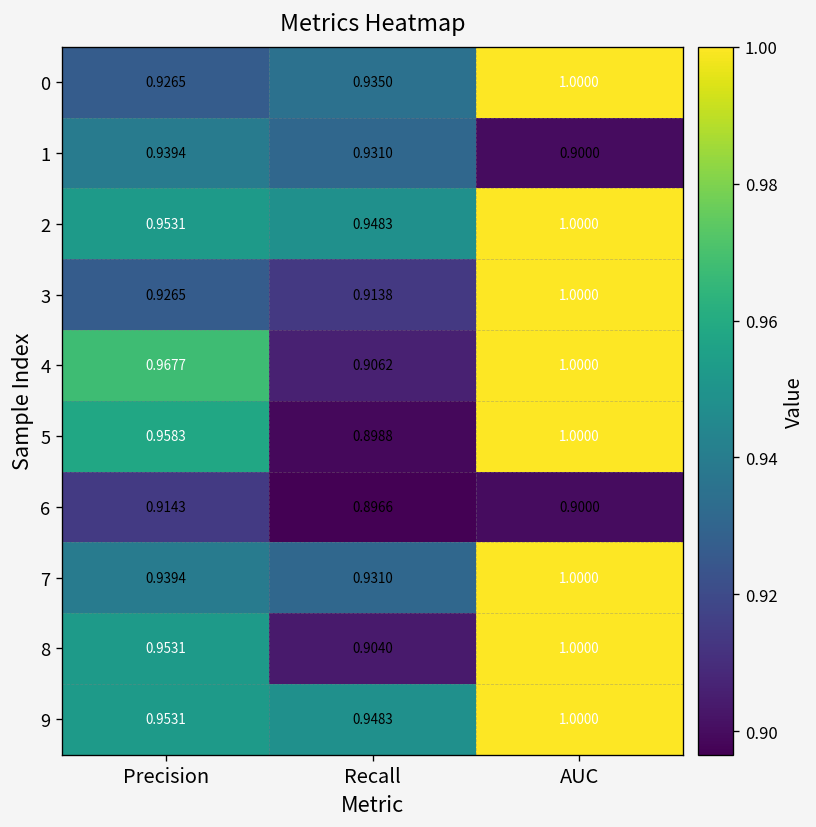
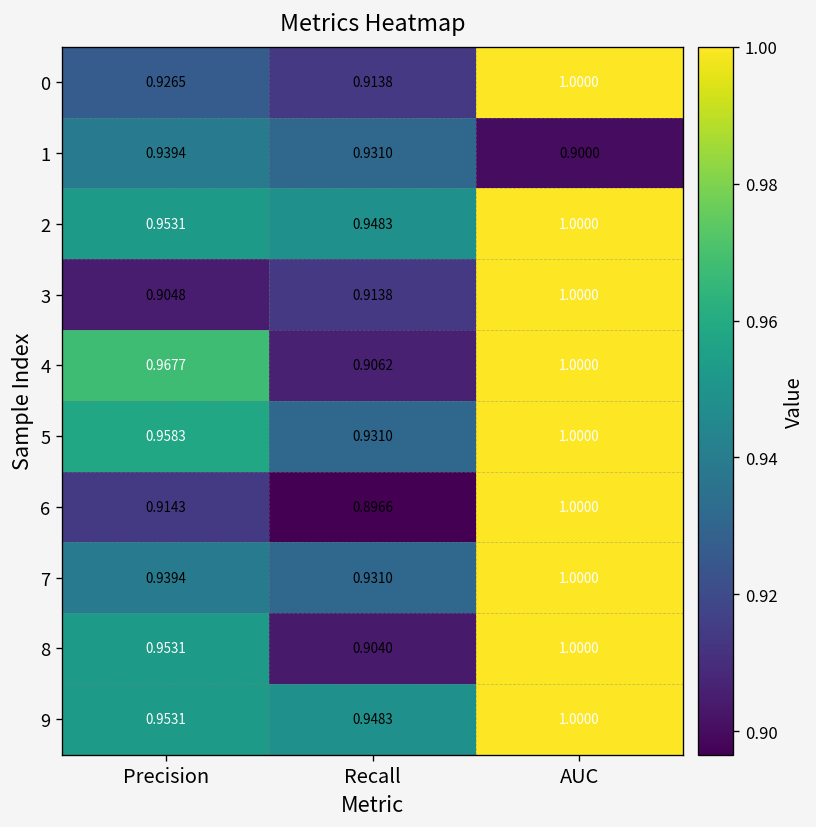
0, Recall: 0.9350 -> 0.9138
3, Precision: 0.9265 -> 0.9048
5, Recall: 0.8988 -> 0.9310
6, AUC: 0.9000 -> 1.0000
